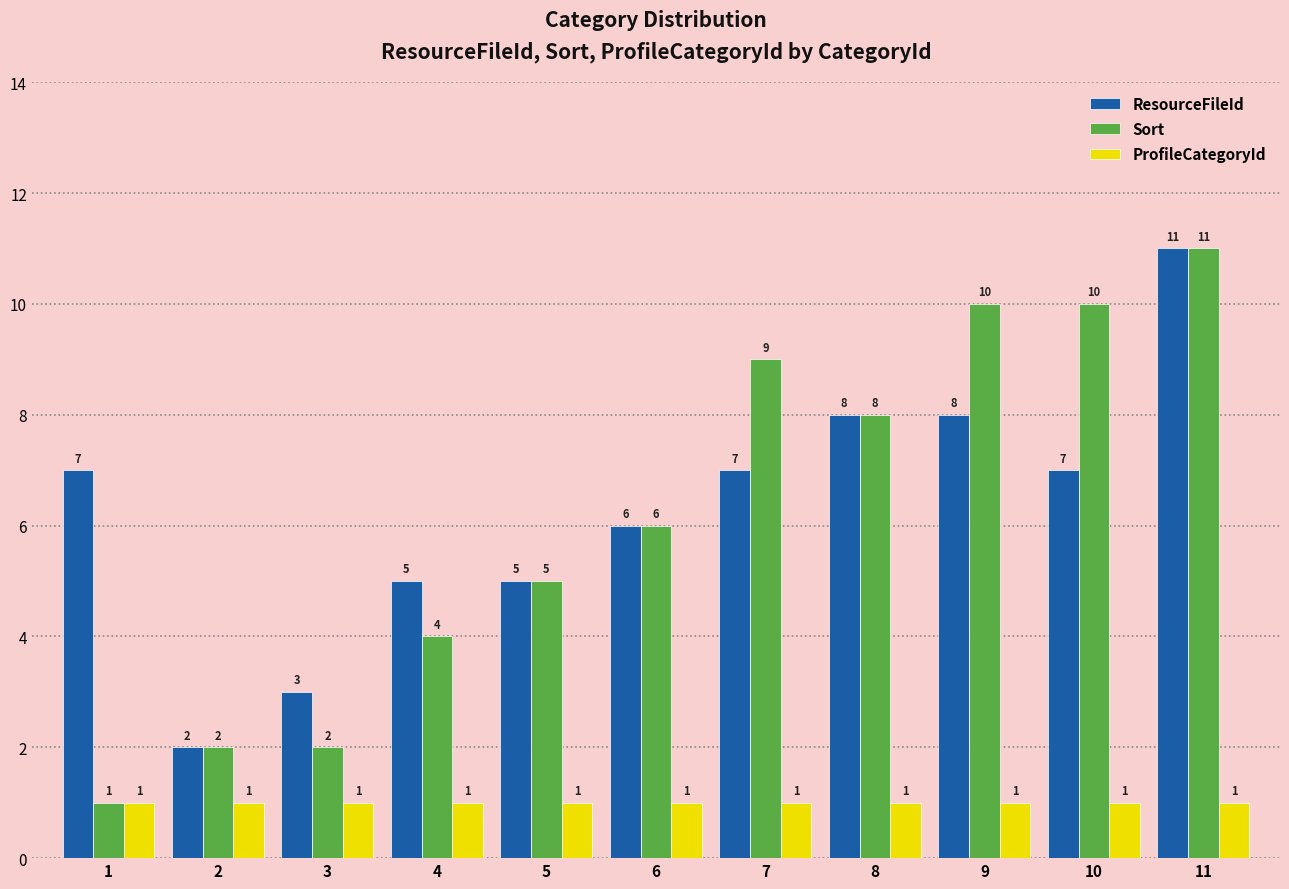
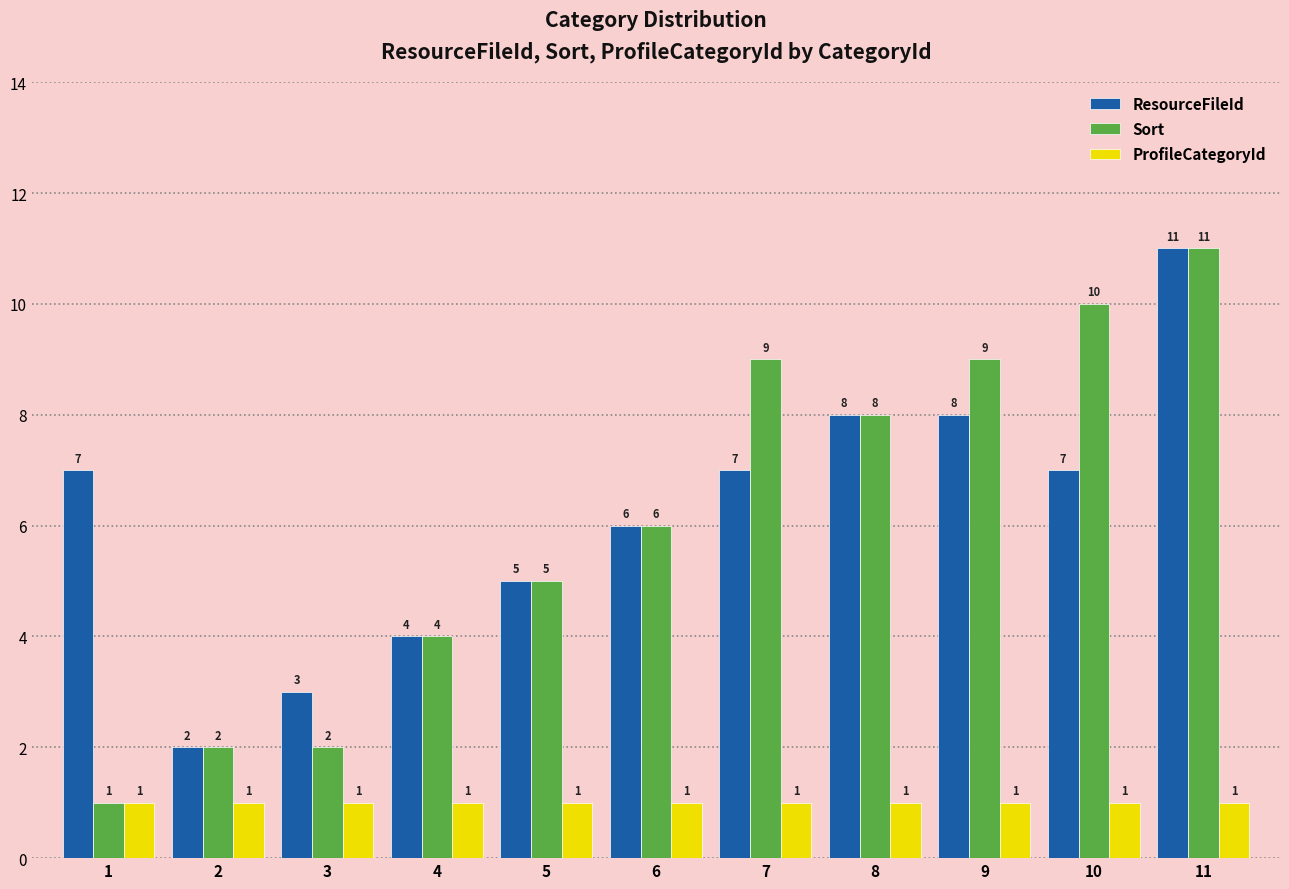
ResourceFileId, 4: 5 -> 4
Sort, 9: 10 -> 9
